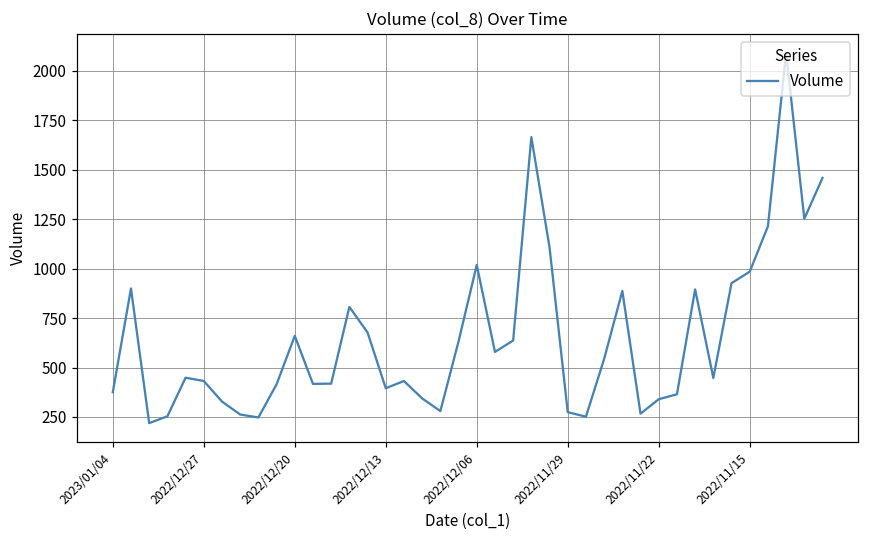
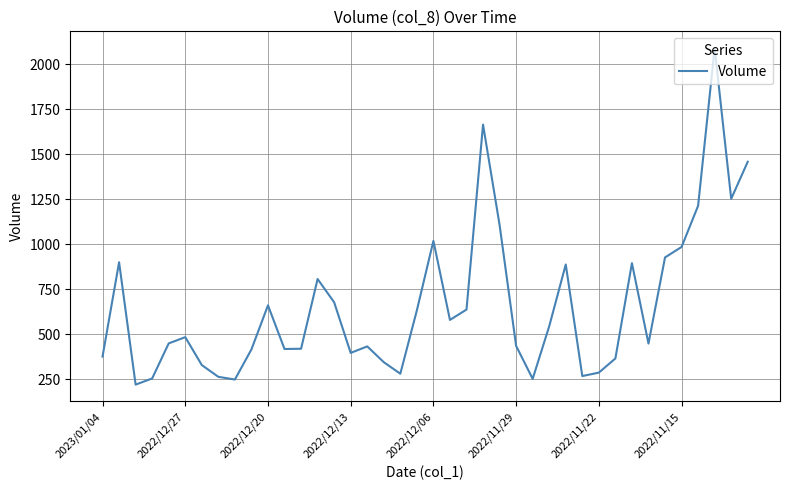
2022/12/27: 430 -> 480
2022/11/29: 270 -> 430
2022/11/22: 340 -> 290
